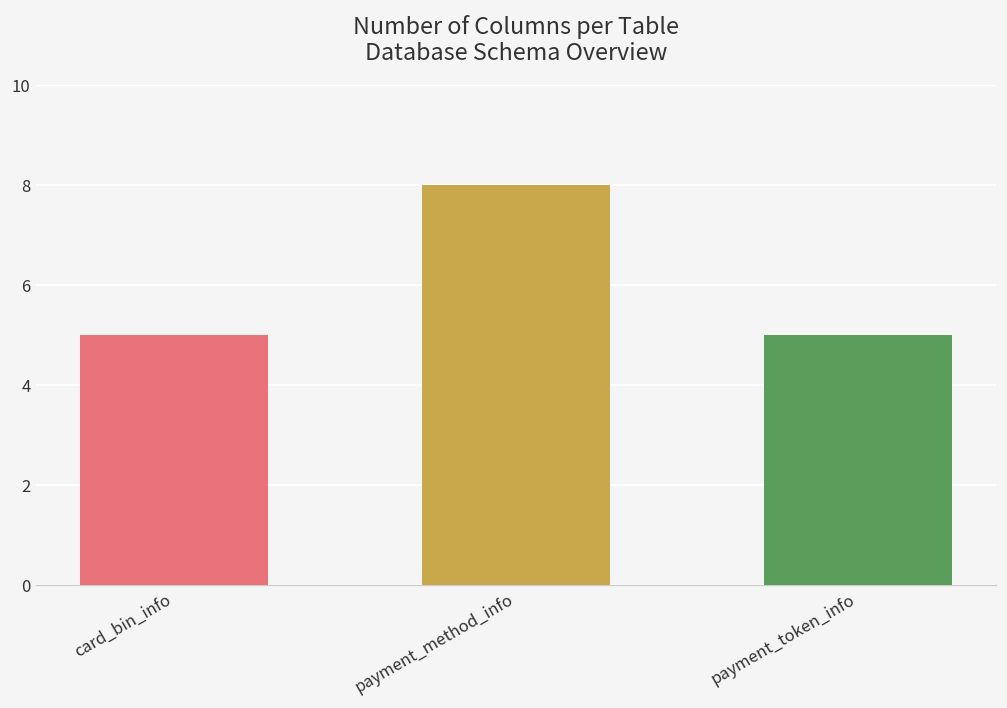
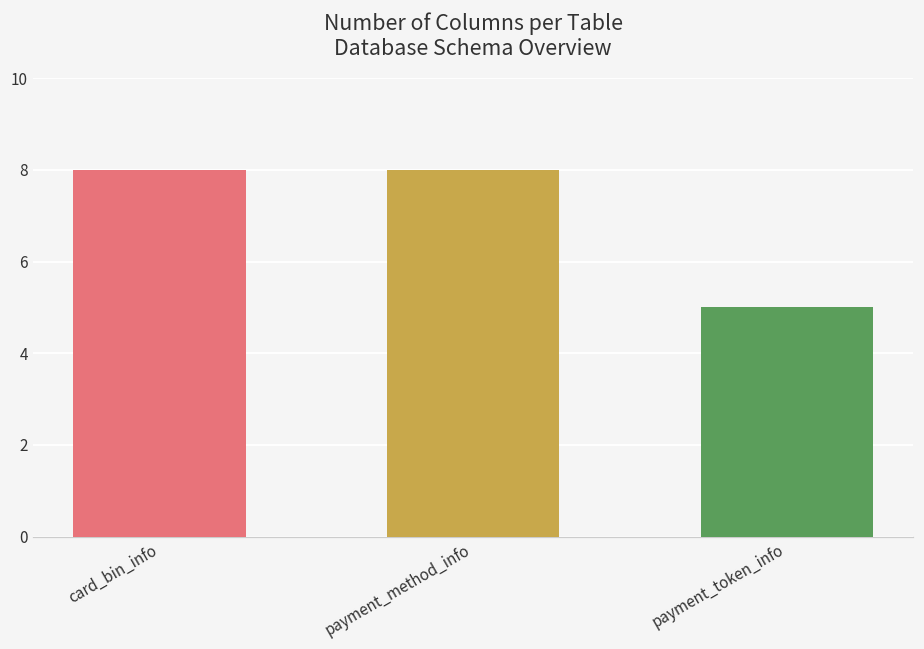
card_bin_info: 5 -> 8
